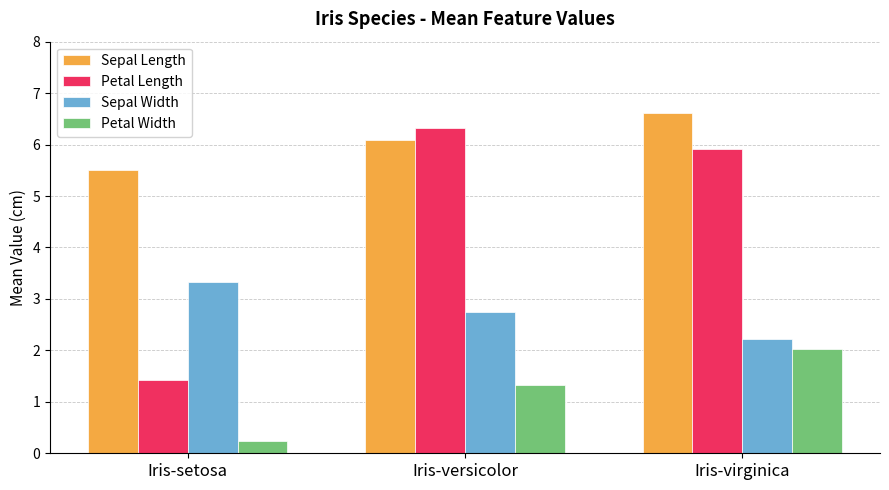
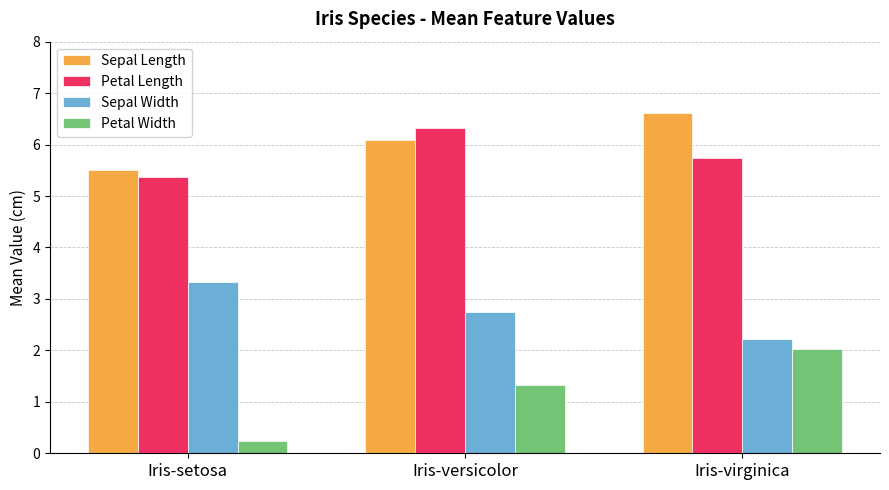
Petal Length, Iris-setosa: 1.4 -> 5.4
Petal Length, Iris-virginica: 5.9 -> 5.7
